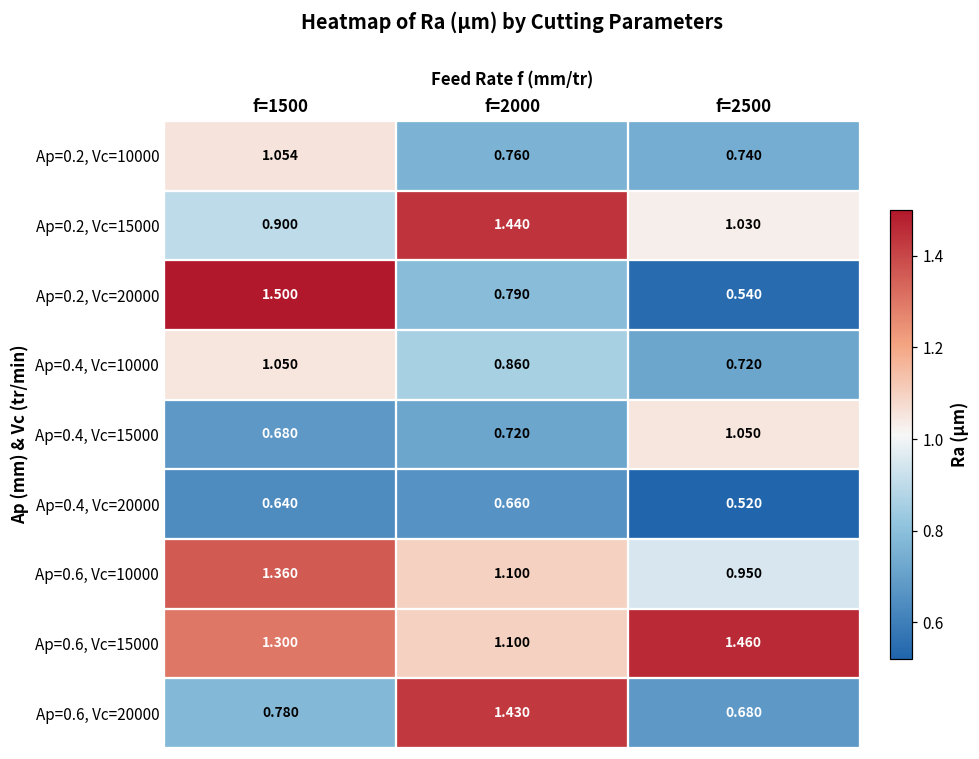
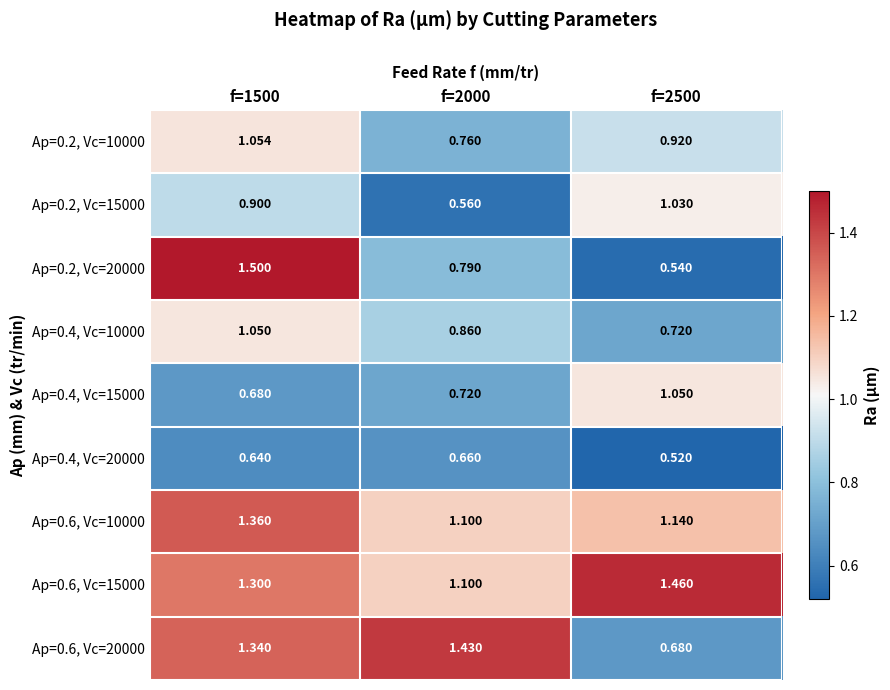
Ap=0.2, Vc=10000, f=2500: 0.740 -> 0.920
Ap=0.2, Vc=15000, f=2000: 1.440 -> 0.560
Ap=0.6, Vc=10000, f=2500: 0.950 -> 1.140
Ap=0.6, Vc=20000, f=1500: 0.780 -> 1.340
